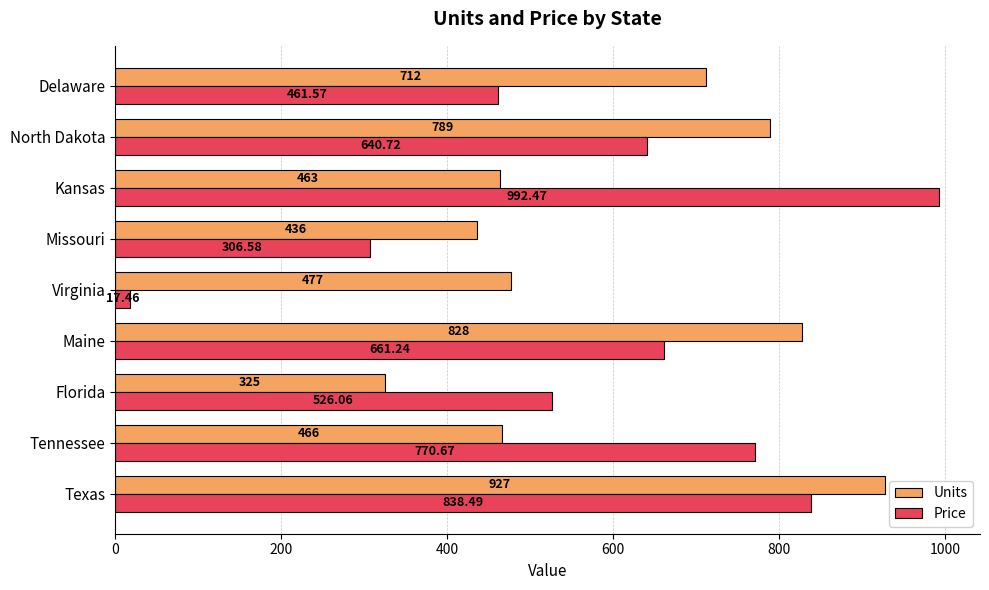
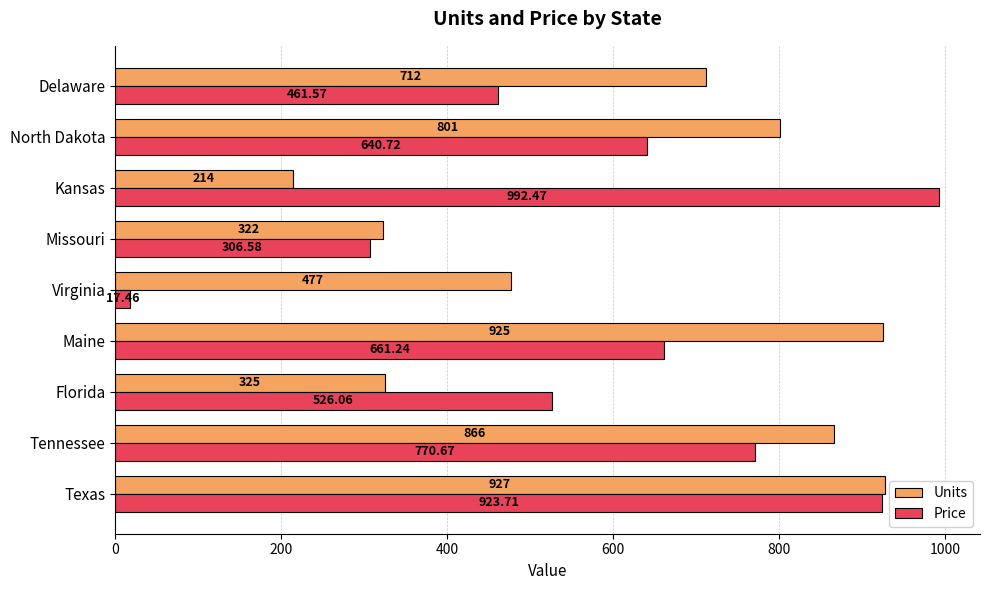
Units, North Dakota: 789 -> 801
Units, Kansas: 463 -> 214
Units, Missouri: 436 -> 322
Units, Maine: 828 -> 925
Units, Tennessee: 466 -> 866
Price, Texas: 838.49 -> 923.71
